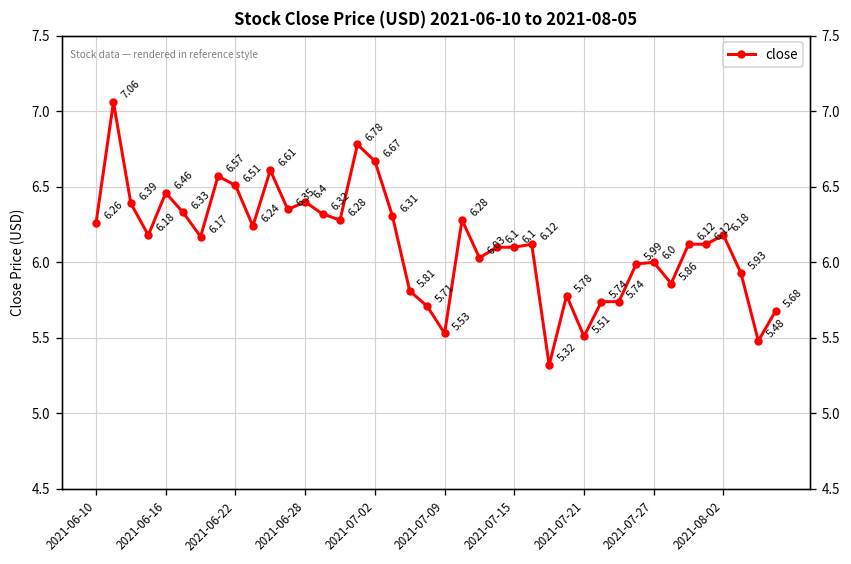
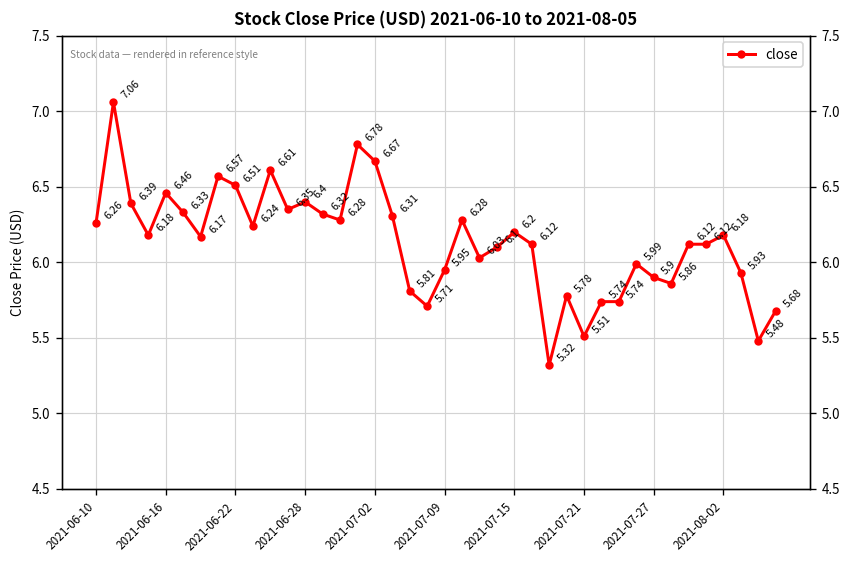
2021-07-09: 5.53 -> 5.95
2021-07-15: 6.1 -> 6.2
2021-07-27: 6.0 -> 5.9
